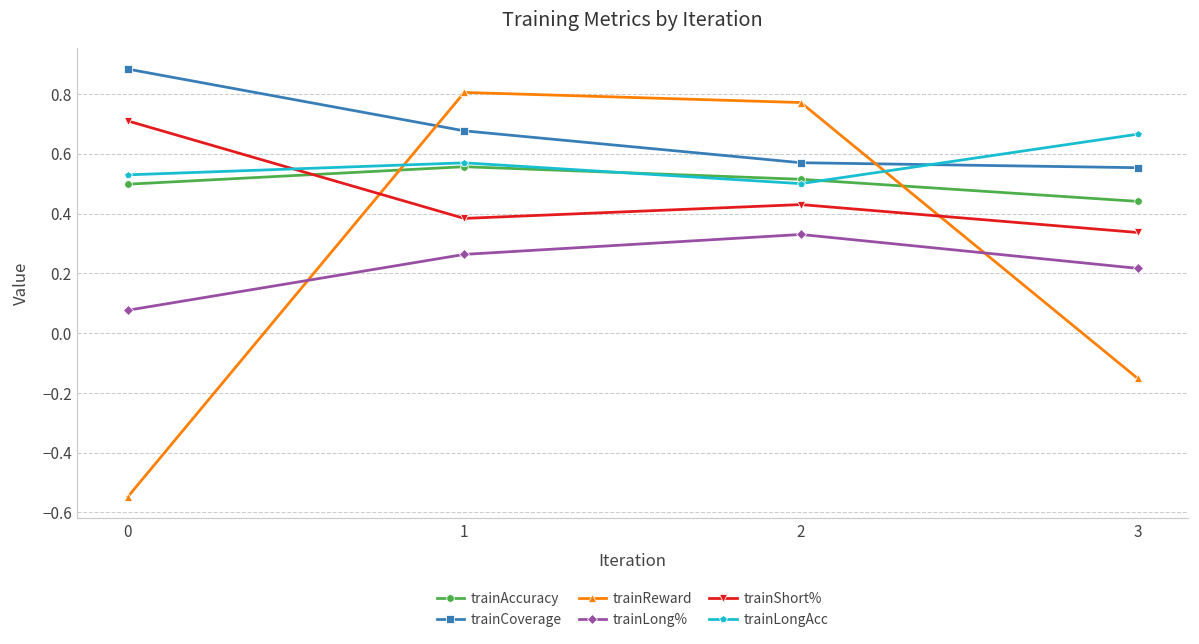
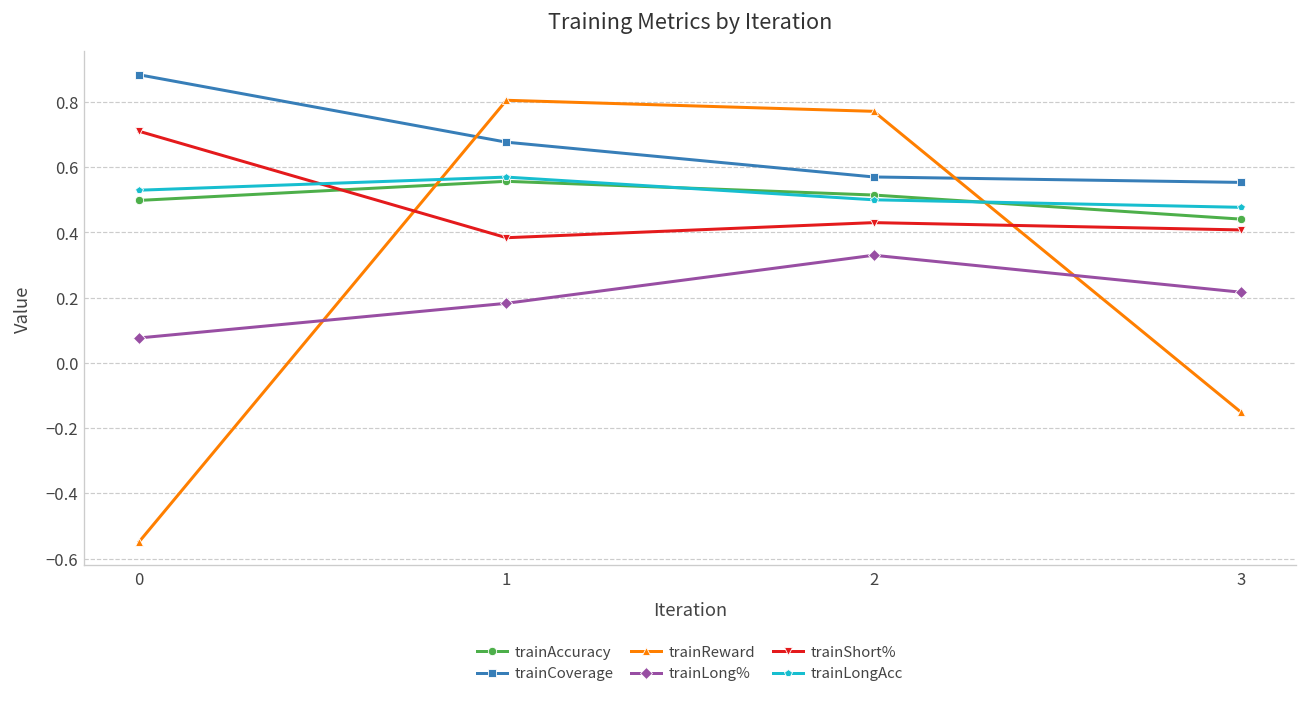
trainLong%, 1: 0.26 -> 0.18
trainShort%, 3: 0.34 -> 0.41
trainLongAcc, 3: 0.67 -> 0.48
